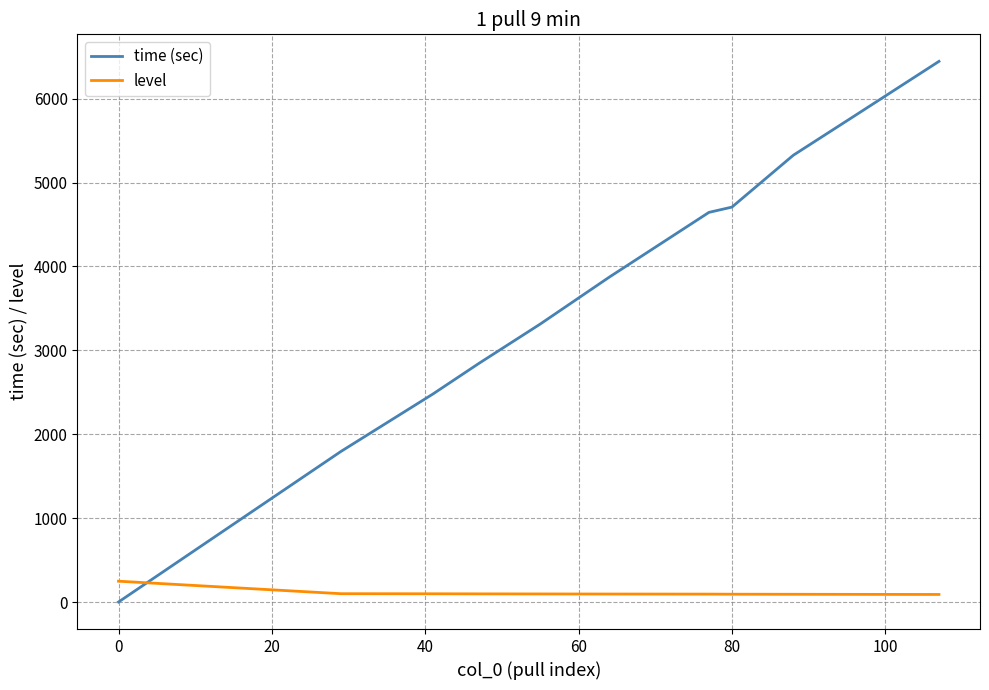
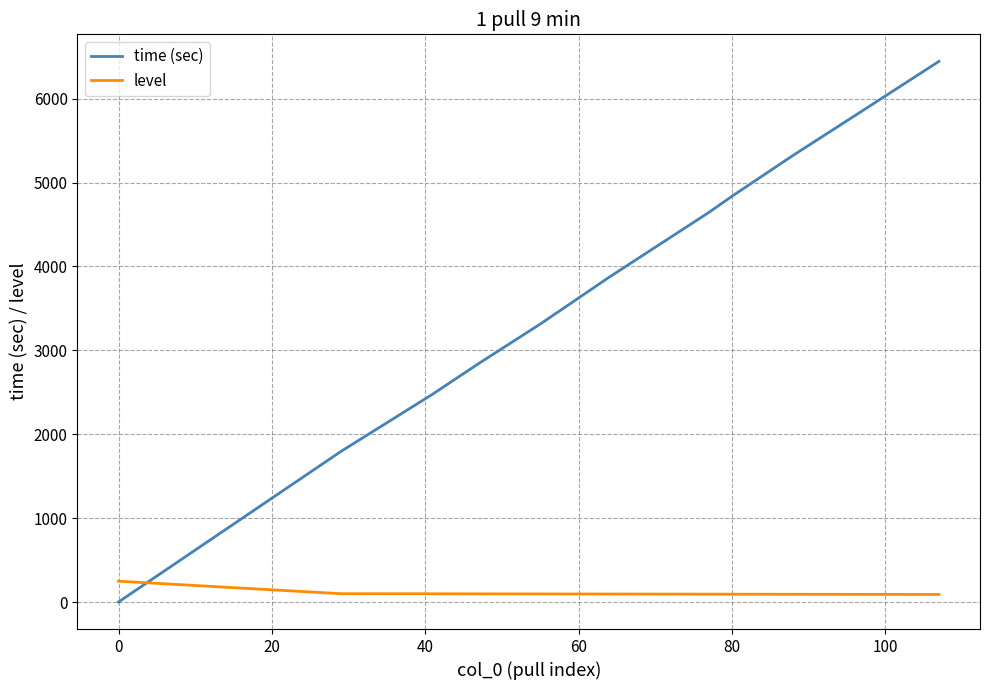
time (sec), 80: 4700 -> 4800
